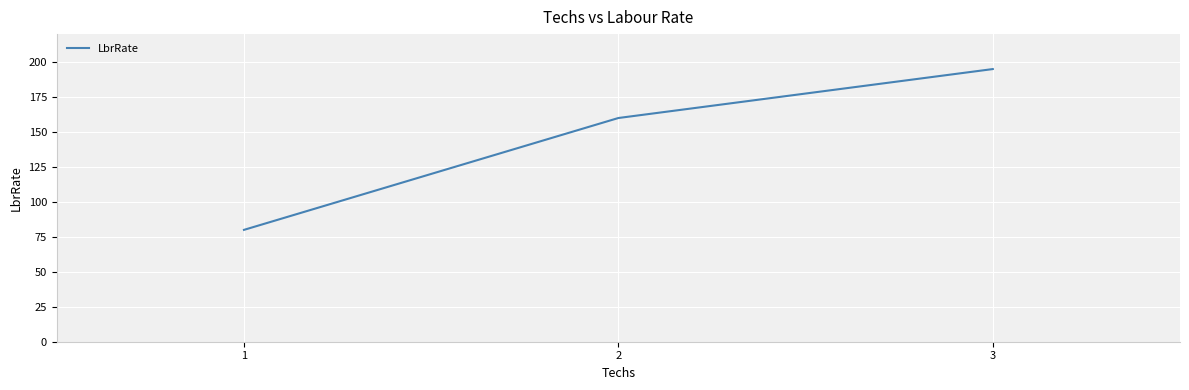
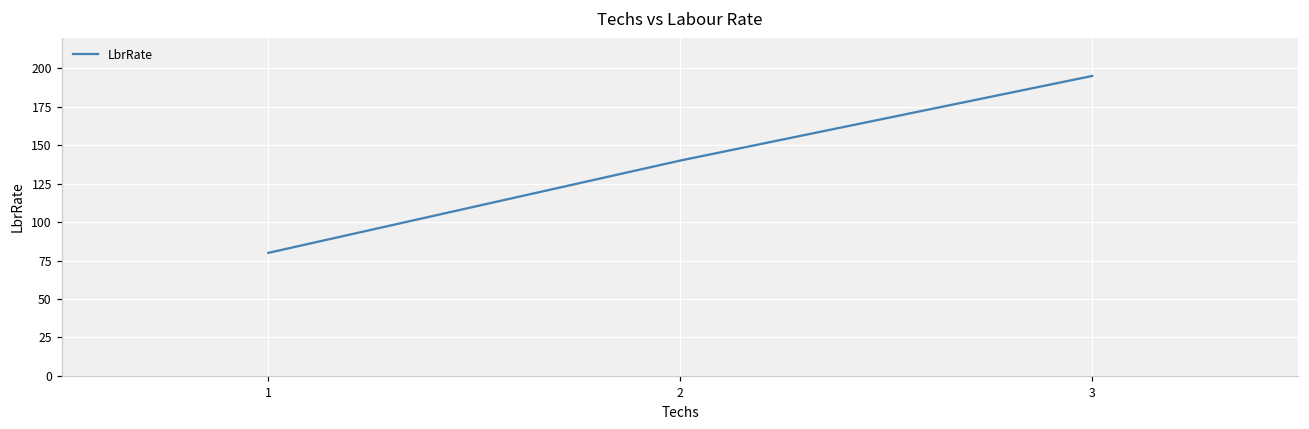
2: 160 -> 140
